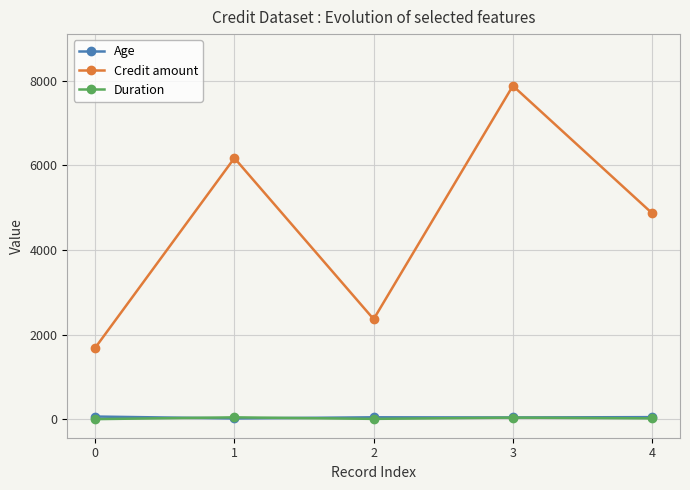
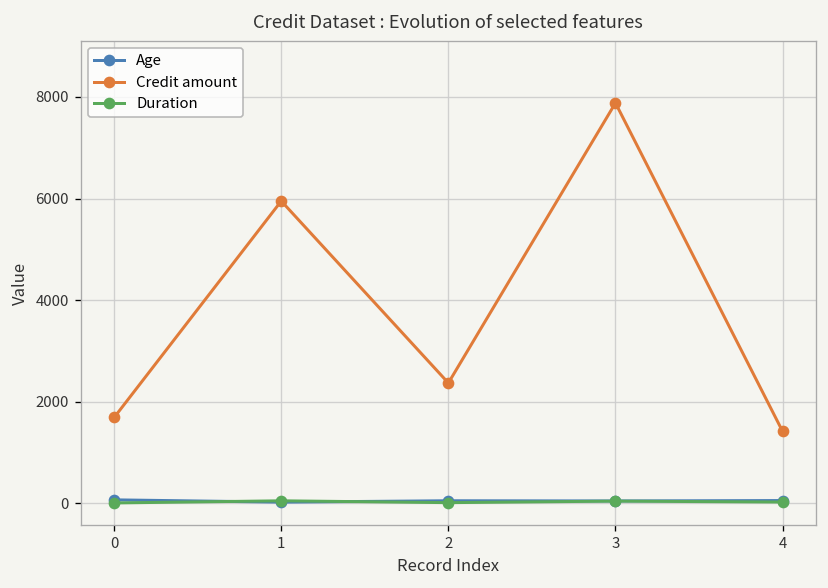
Credit amount, 1: 6200 -> 6000
Credit amount, 4: 4900 -> 1400
